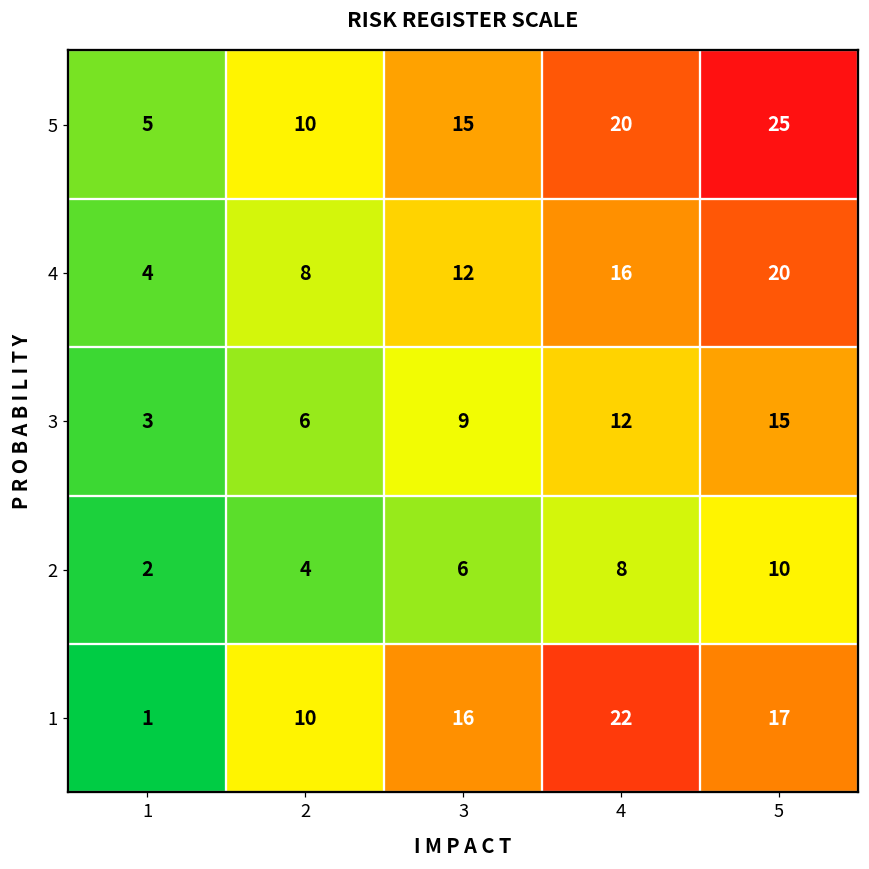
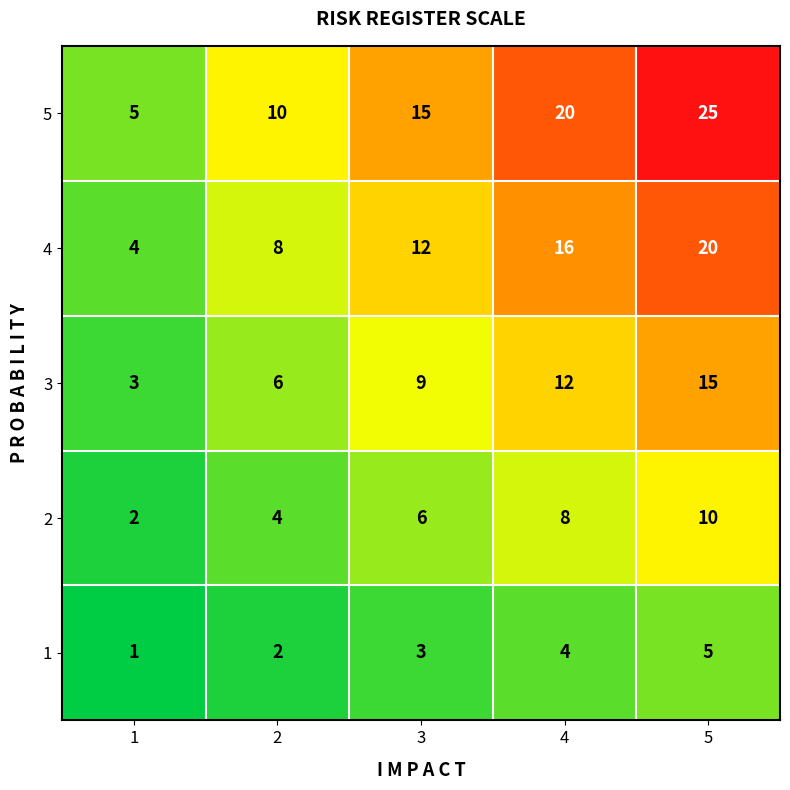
1, 2: 10 -> 2
1, 3: 16 -> 3
1, 4: 22 -> 4
1, 5: 17 -> 5
